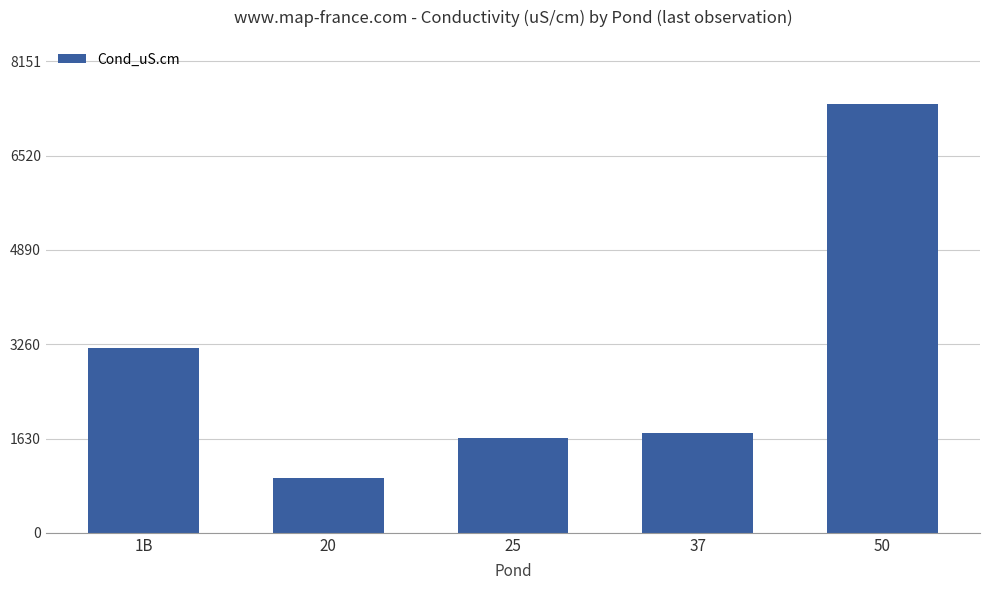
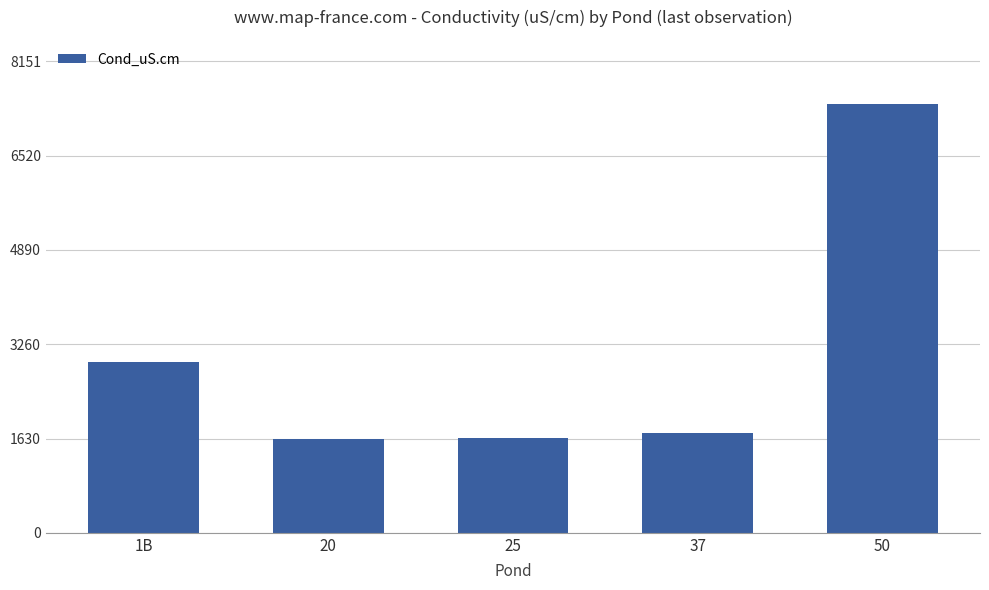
1B: 3200 -> 2900
20: 900 -> 1600
